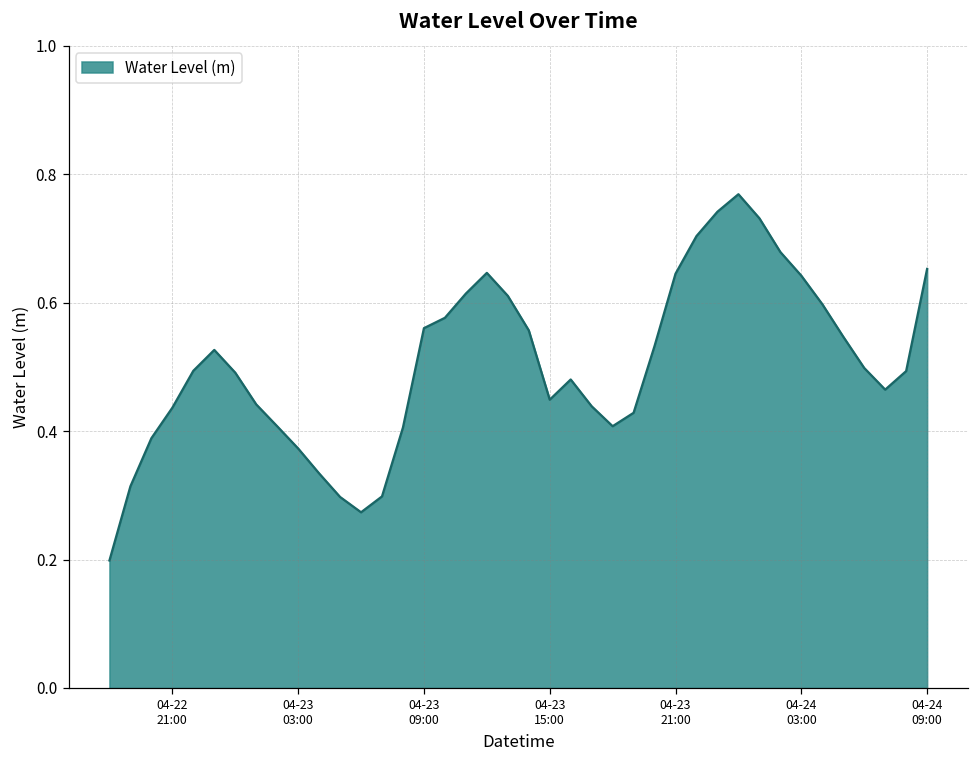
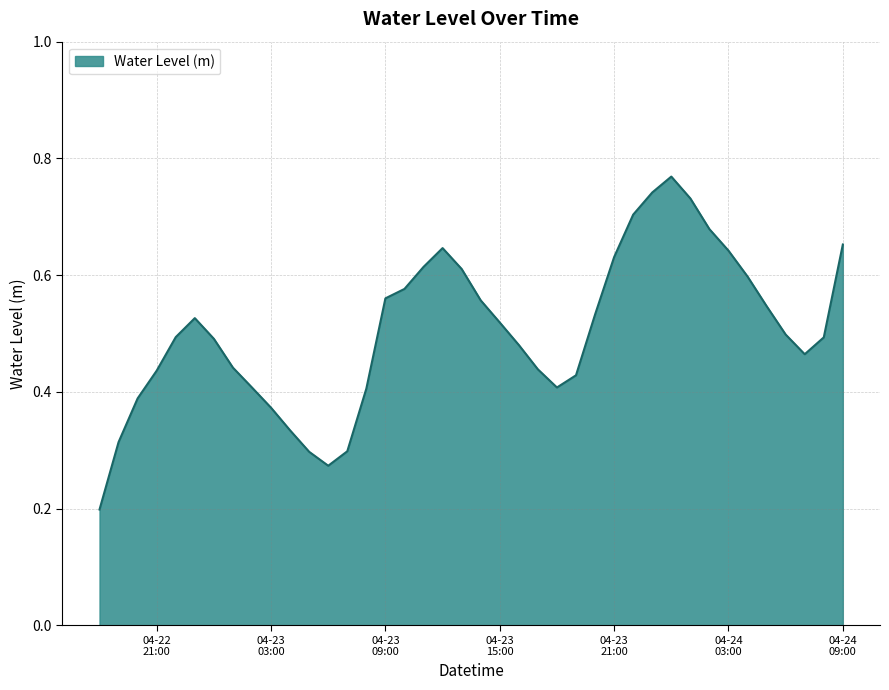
04-23 15:00: 0.45 -> 0.52
04-23 21:00: 0.65 -> 0.63
